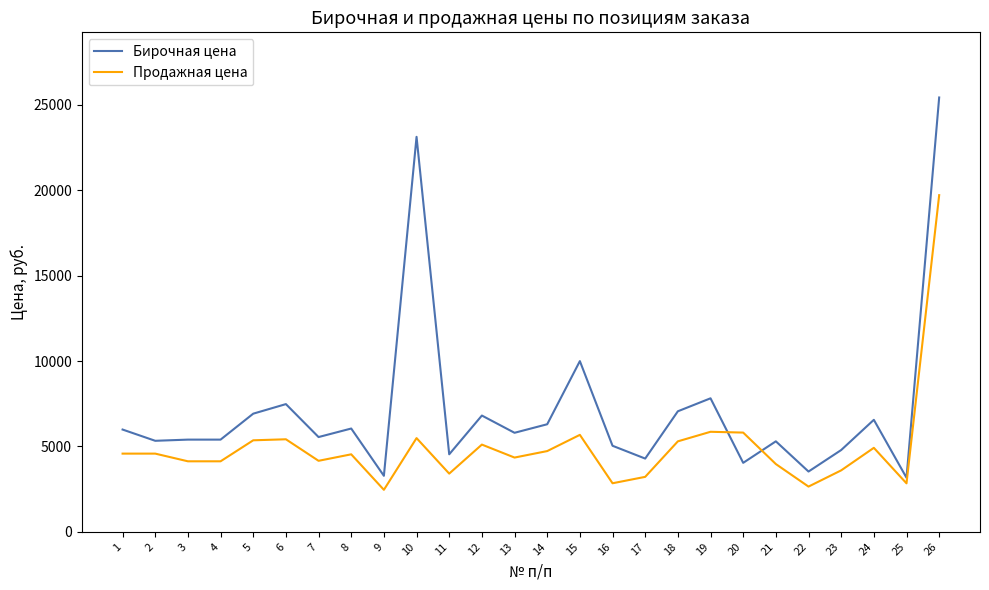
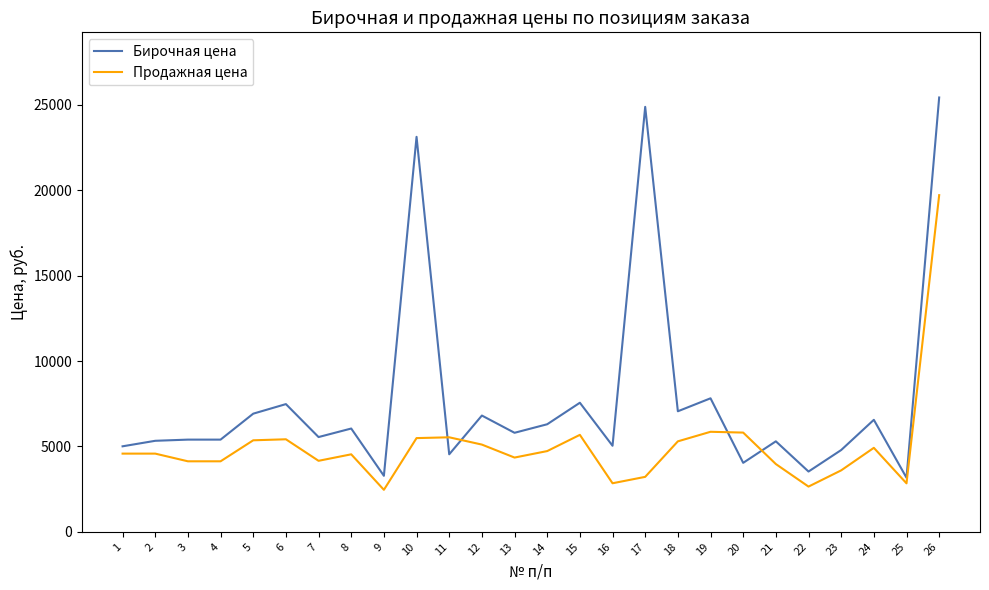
Бирочная цена, 1: 6000 -> 5000
Продажная цена, 11: 3400 -> 5500
Бирочная цена, 15: 10000 -> 7600
Бирочная цена, 17: 4300 -> 24900
